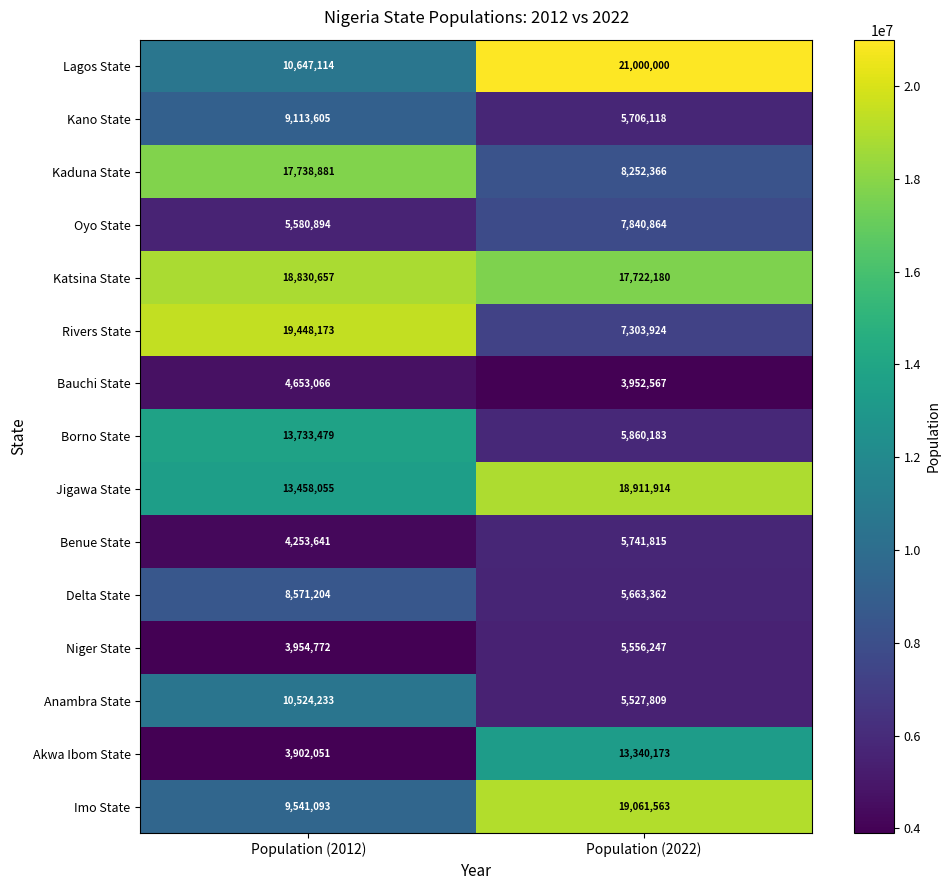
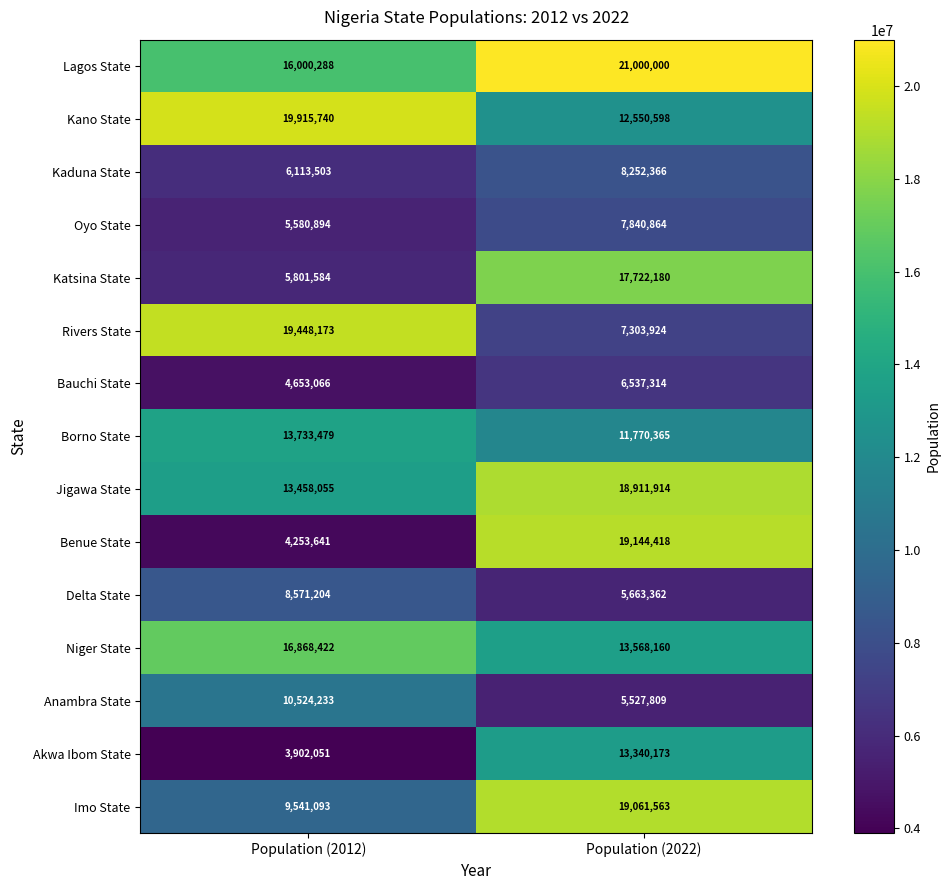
Lagos State, Population (2012): 10,647,114 -> 16,000,288
Kano State, Population (2012): 9,113,605 -> 19,915,740
Kano State, Population (2022): 5,706,118 -> 12,550,598
Kaduna State, Population (2012): 17,738,881 -> 6,113,503
Katsina State, Population (2012): 18,830,657 -> 5,801,584
Bauchi State, Population (2022): 3,952,567 -> 6,537,314
Borno State, Population (2022): 5,860,183 -> 11,770,365
Benue State, Population (2022): 5,741,815 -> 19,144,418
Niger State, Population (2012): 3,954,772 -> 16,868,422
Niger State, Population (2022): 5,556,247 -> 13,568,160
